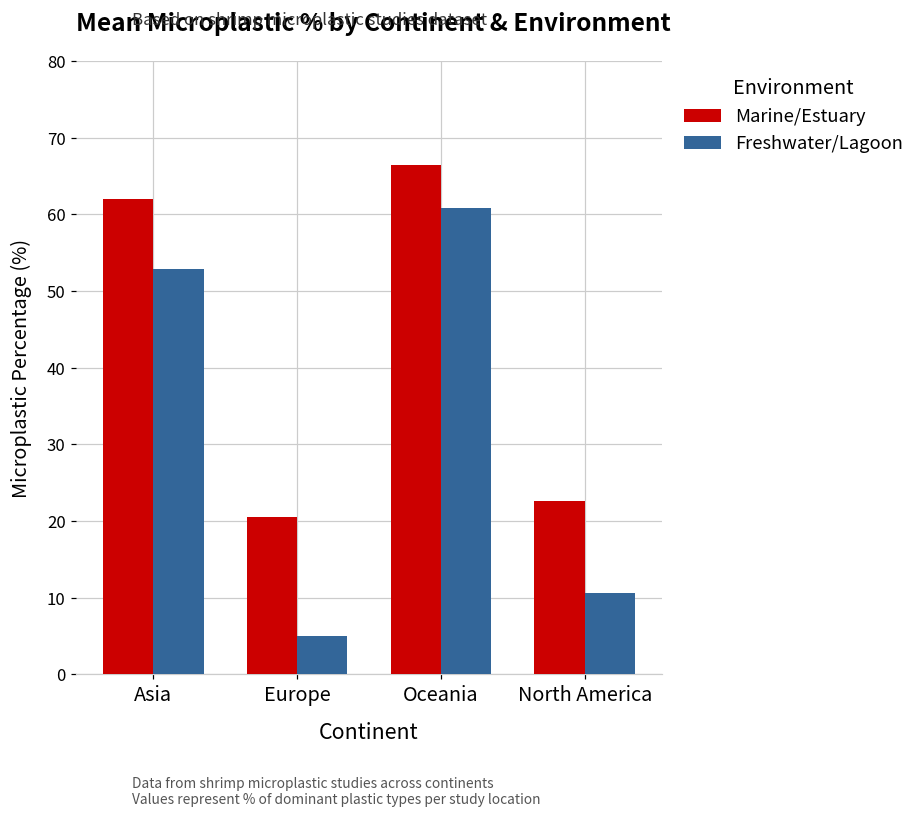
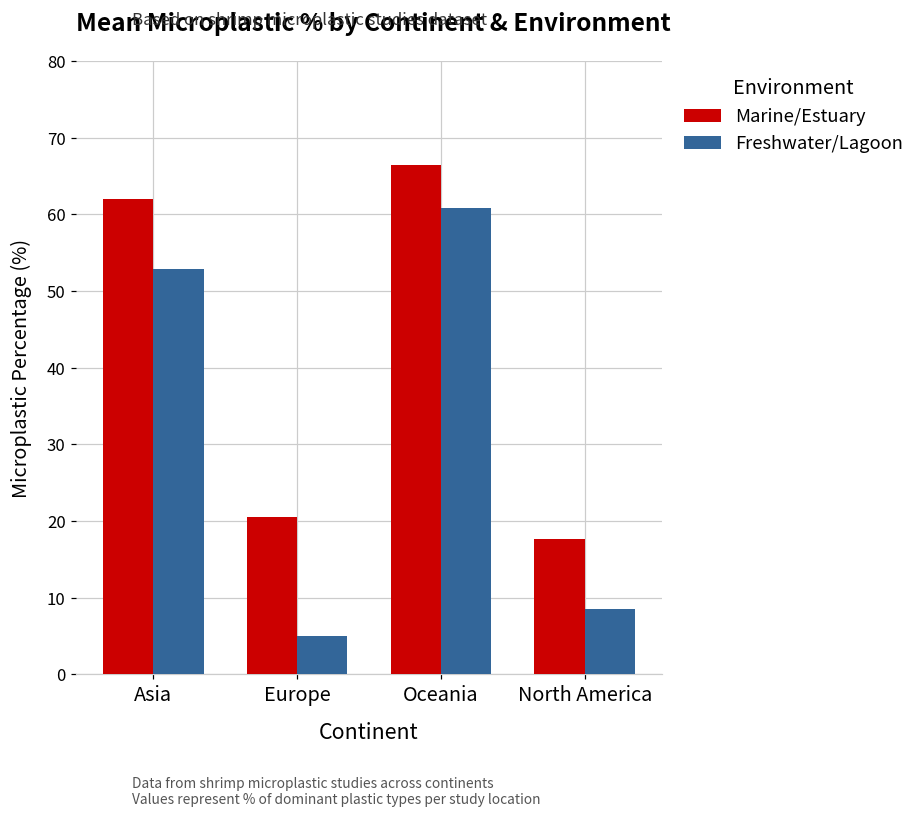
Marine/Estuary, North America: 23 -> 18
Freshwater/Lagoon, North America: 11 -> 9
